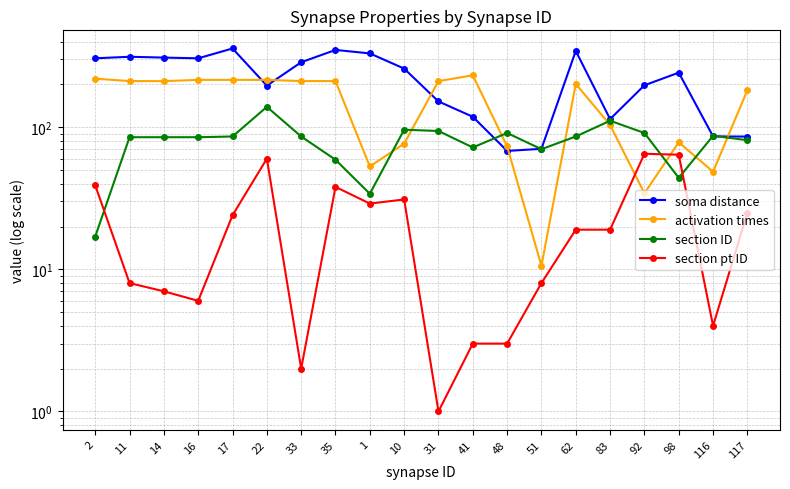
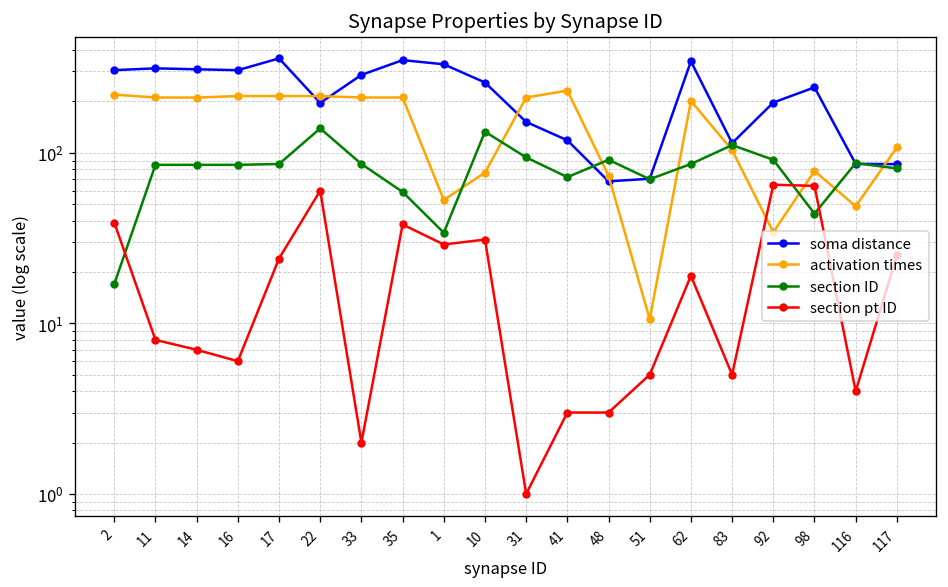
section ID, 10: 100 -> 130
section pt ID, 51: 8 -> 5
section pt ID, 83: 19 -> 5
activation times, 117: 180 -> 110
